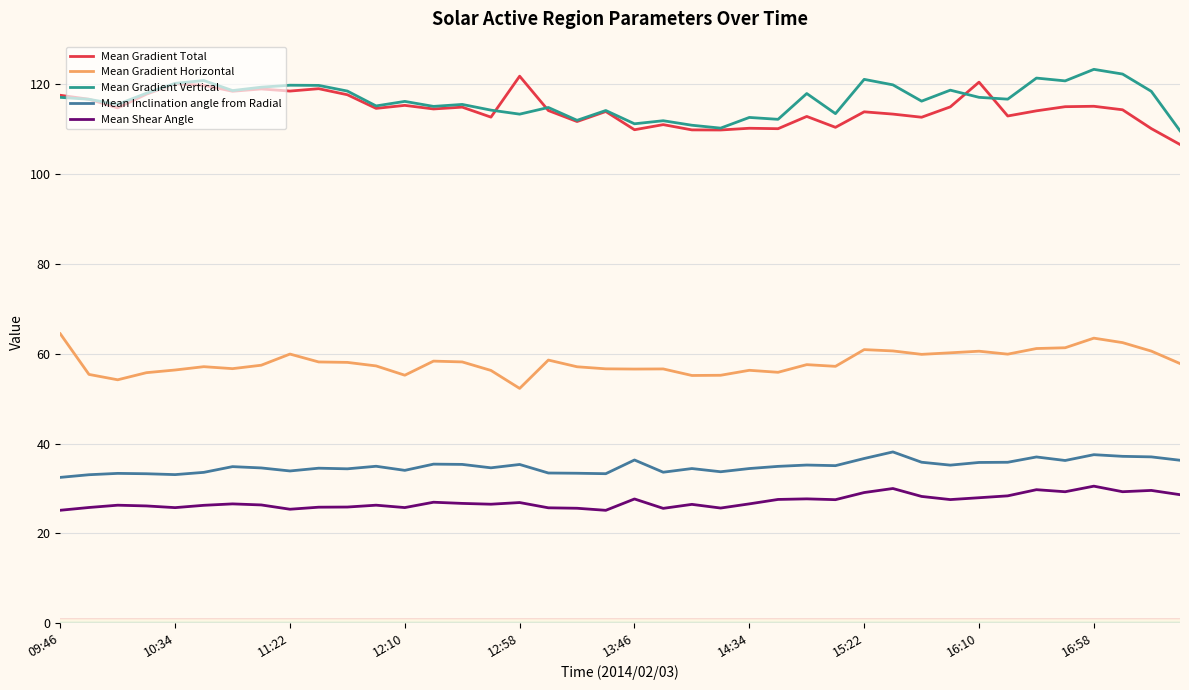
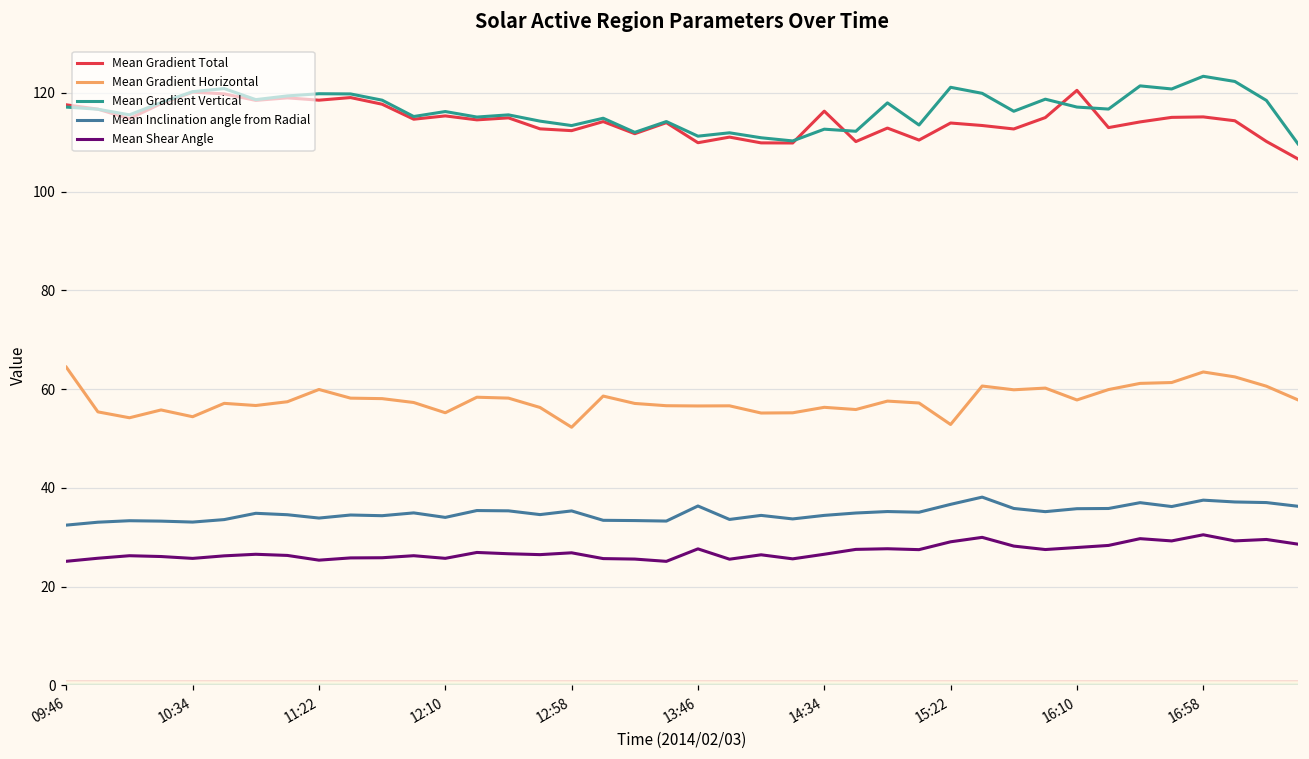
Mean Gradient Horizontal, 10:34: 56 -> 54
Mean Gradient Total, 12:58: 122 -> 112
Mean Gradient Total, 14:34: 110 -> 116
Mean Gradient Horizontal, 15:22: 61 -> 53
Mean Gradient Horizontal, 16:10: 61 -> 58
